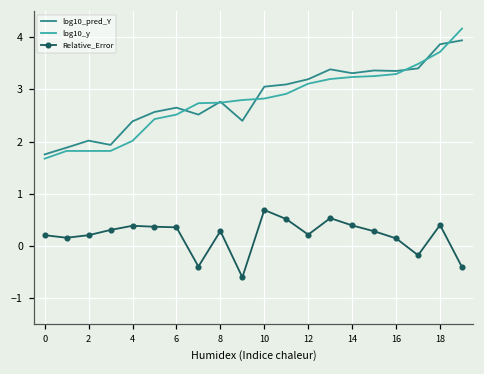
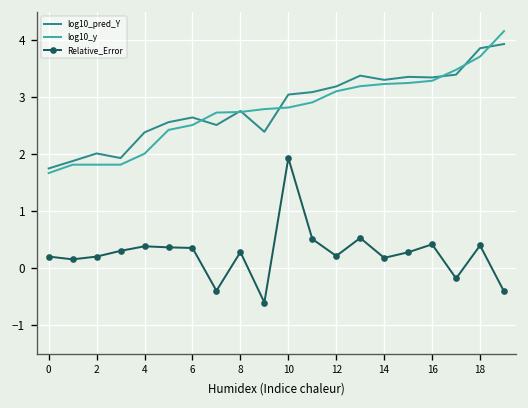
Relative_Error, 10: 0.7 -> 1.9
Relative_Error, 14: 0.4 -> 0.2
Relative_Error, 16: 0.1 -> 0.4
